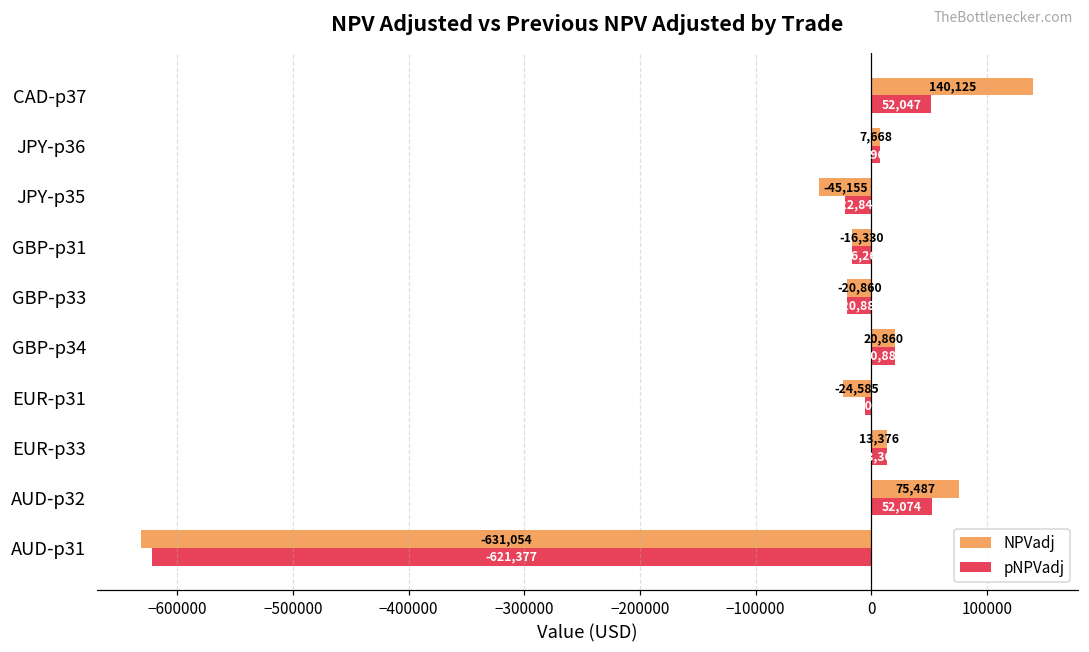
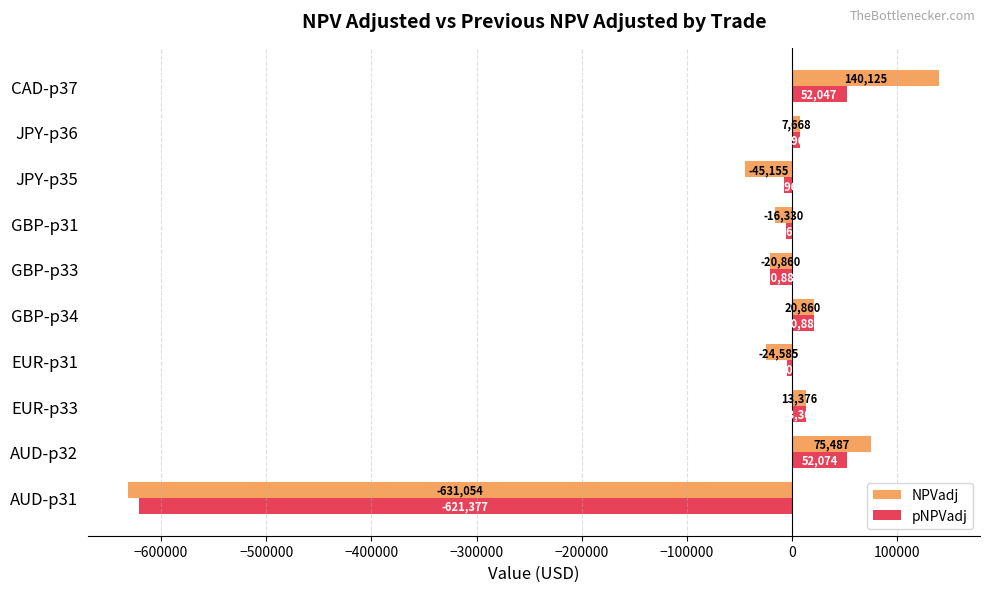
pNPVadj, JPY-p35: -23000 -> -8000
pNPVadj, GBP-p31: -16000 -> -6000
